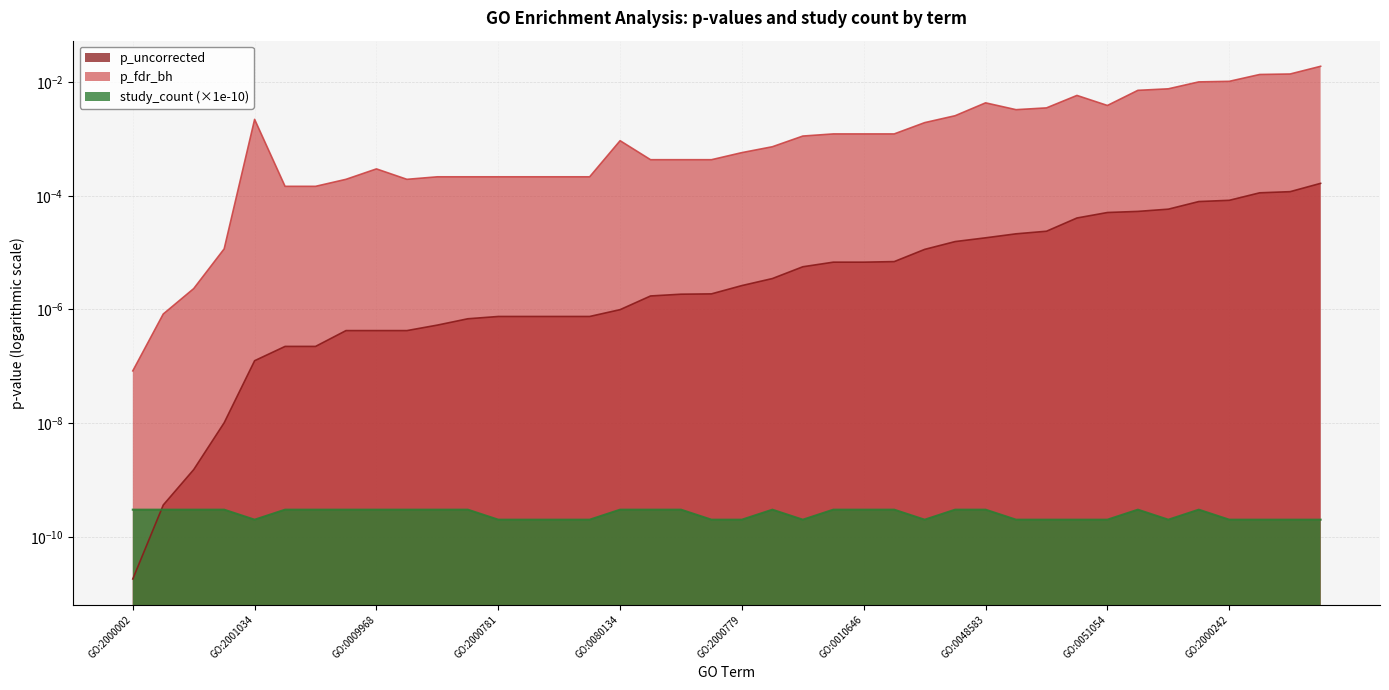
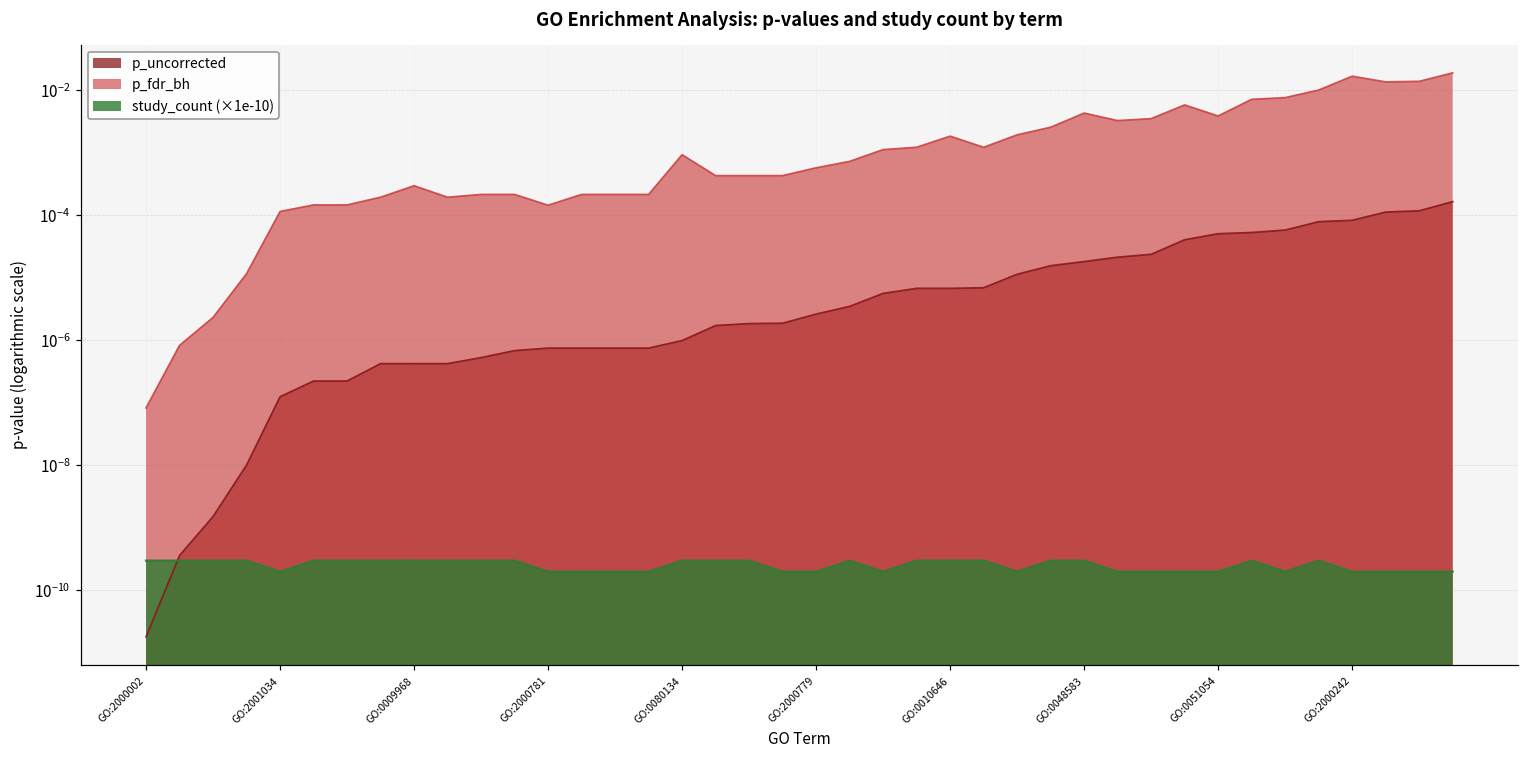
p_fdr_bh, GO:2001034: 0.0022 -> 0.00011
p_fdr_bh, GO:2000781: 0.00022 -> 0.00014
p_fdr_bh, GO:0010646: 0.0012 -> 0.0018
p_fdr_bh, GO:2000242: 0.010 -> 0.017
